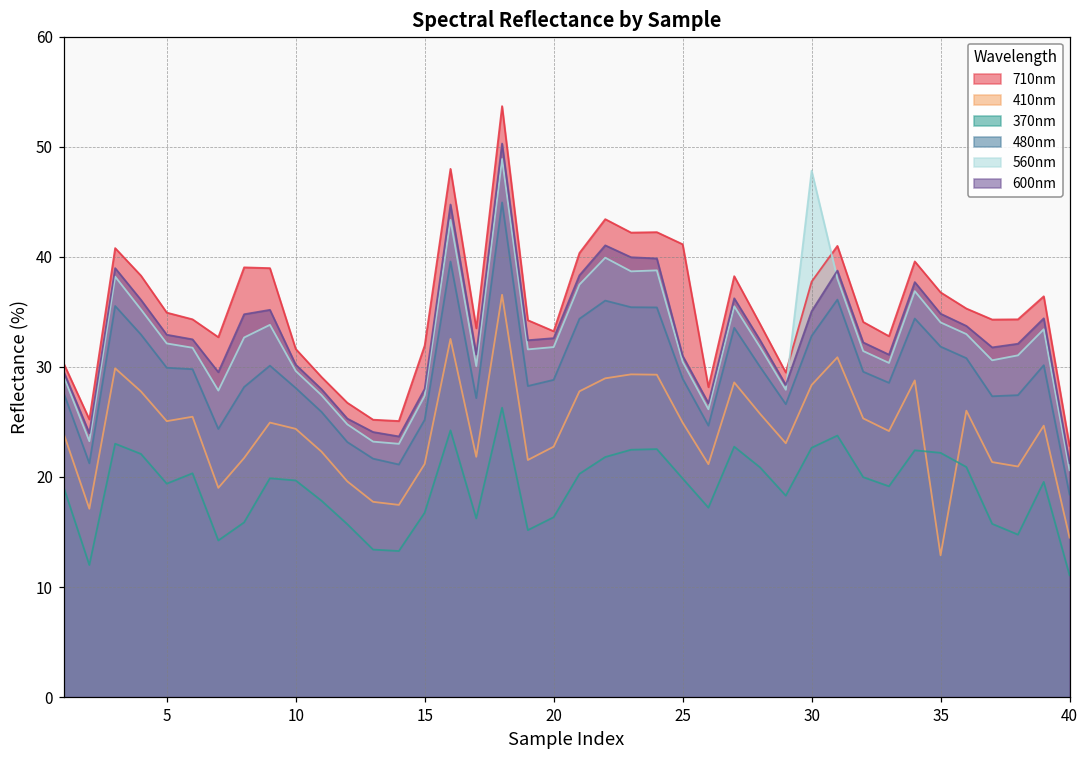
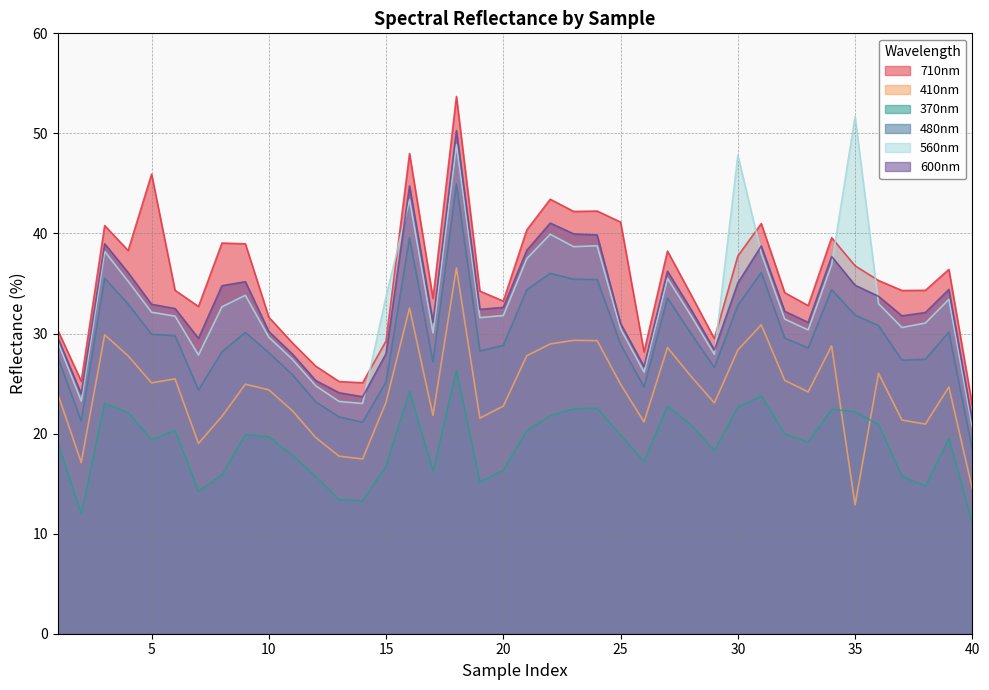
710nm, 5: 34.9 -> 45.9
710nm, 15: 31.9 -> 29.3
410nm, 15: 21.2 -> 23.2
560nm, 15: 27.4 -> 33.7
560nm, 35: 34.0 -> 51.7
